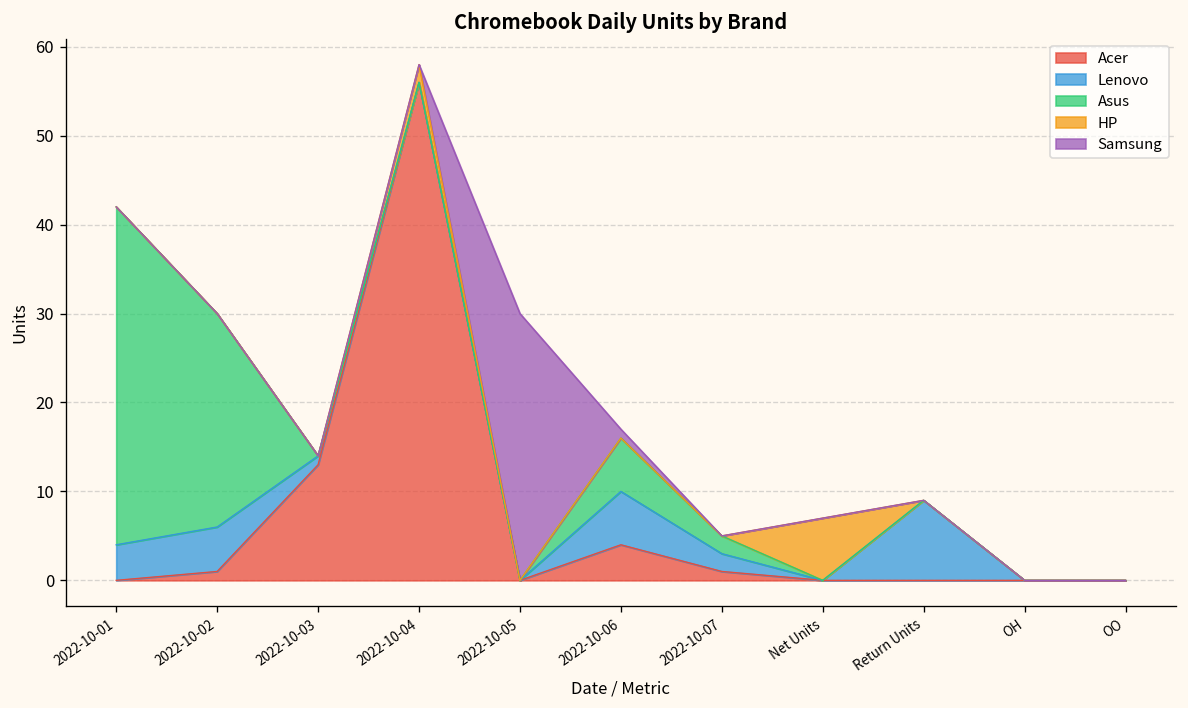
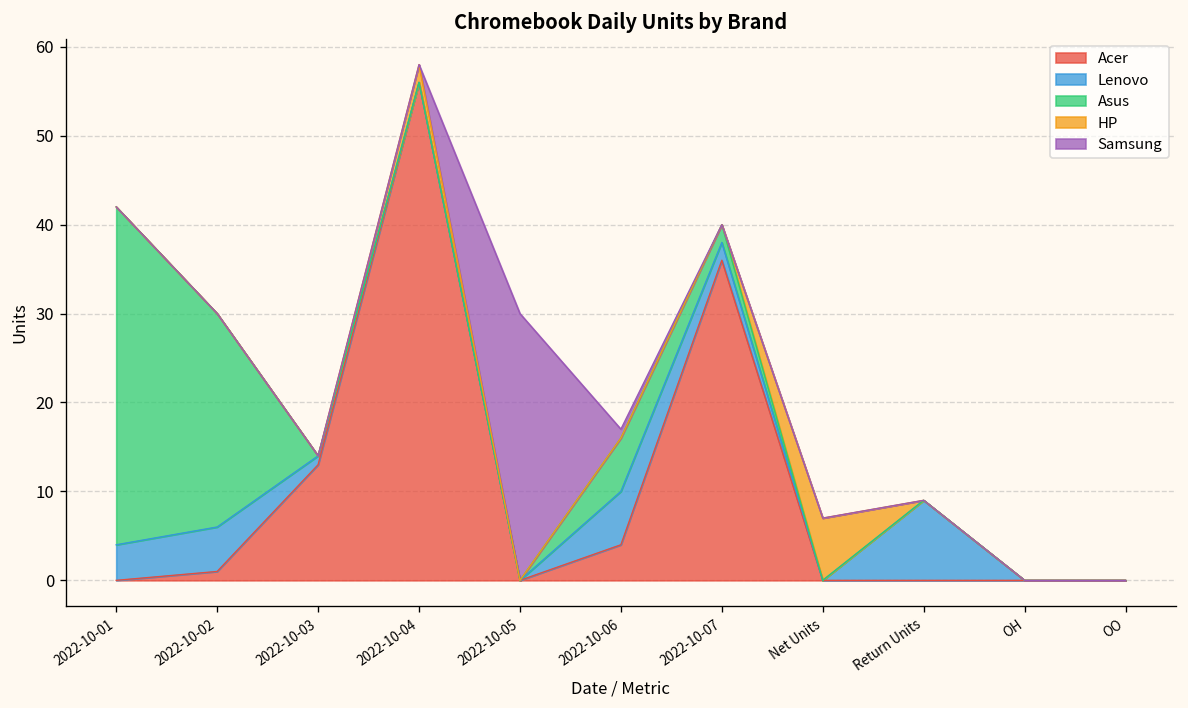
Acer, 2022-10-07: 1 -> 36
